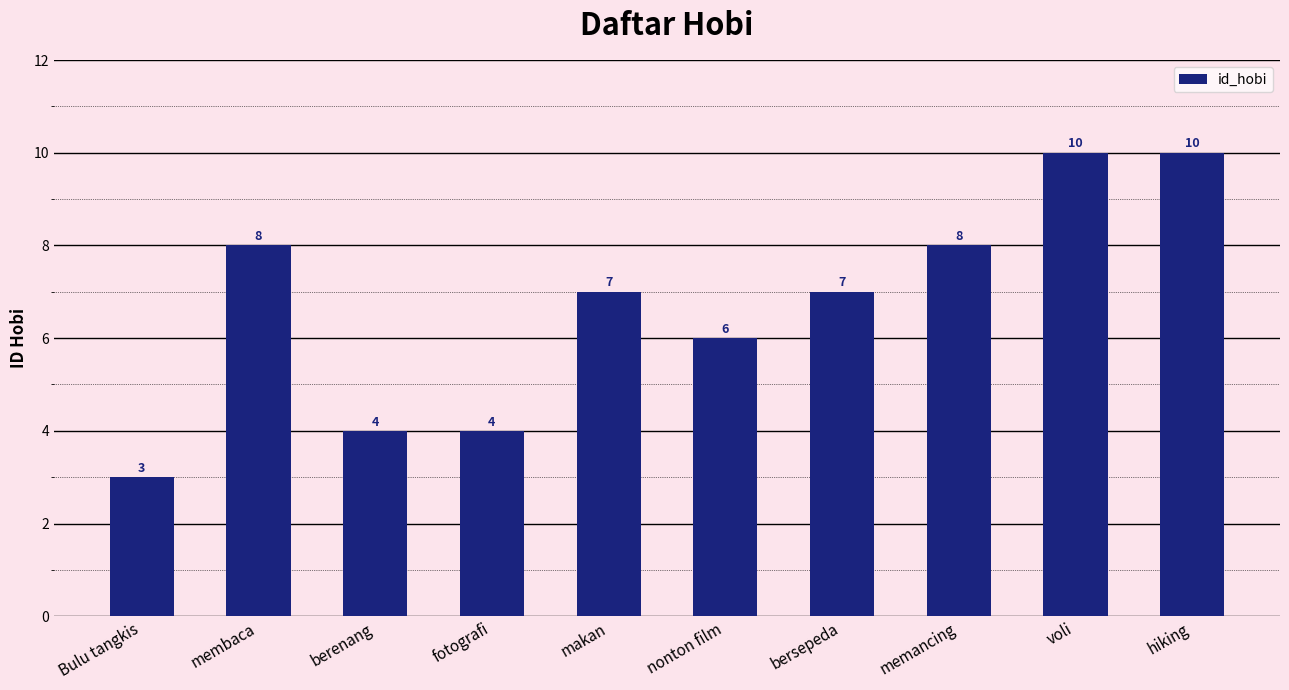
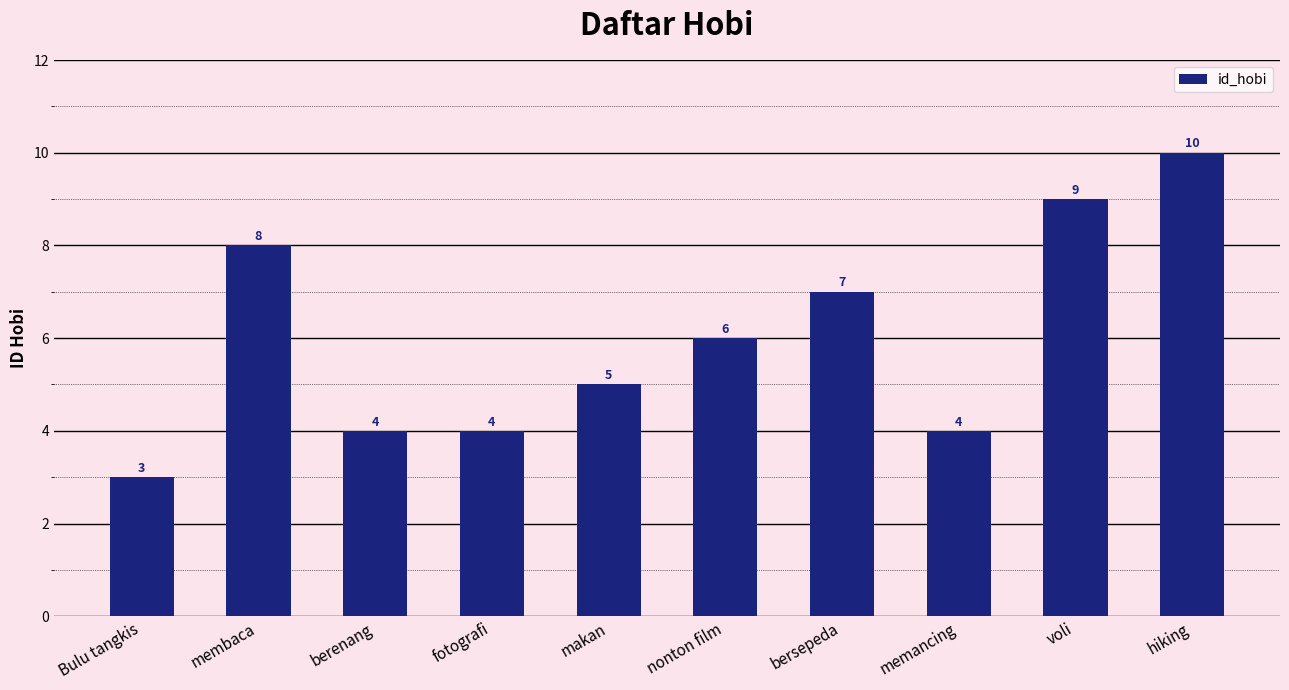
makan: 7 -> 5
memancing: 8 -> 4
voli: 10 -> 9
